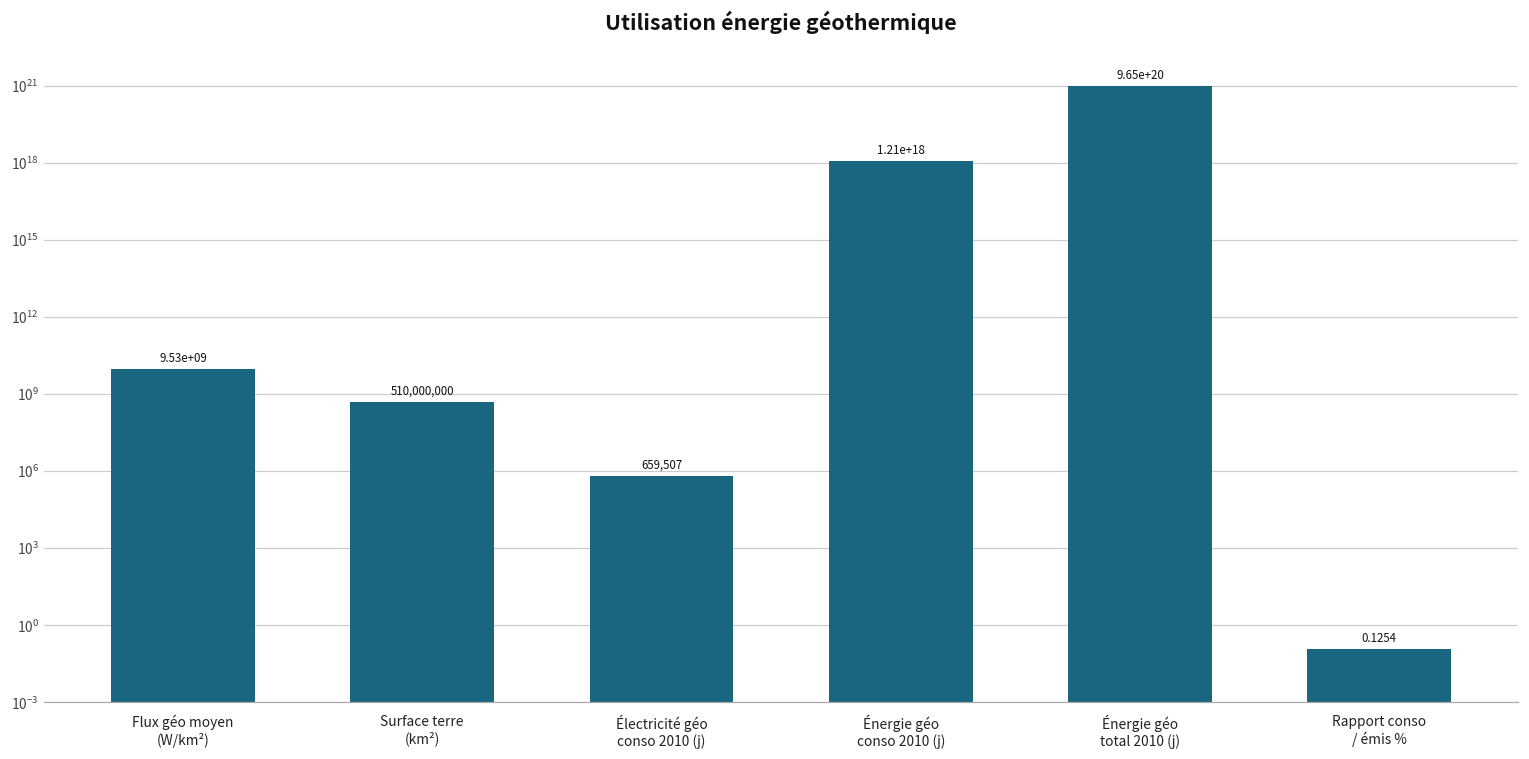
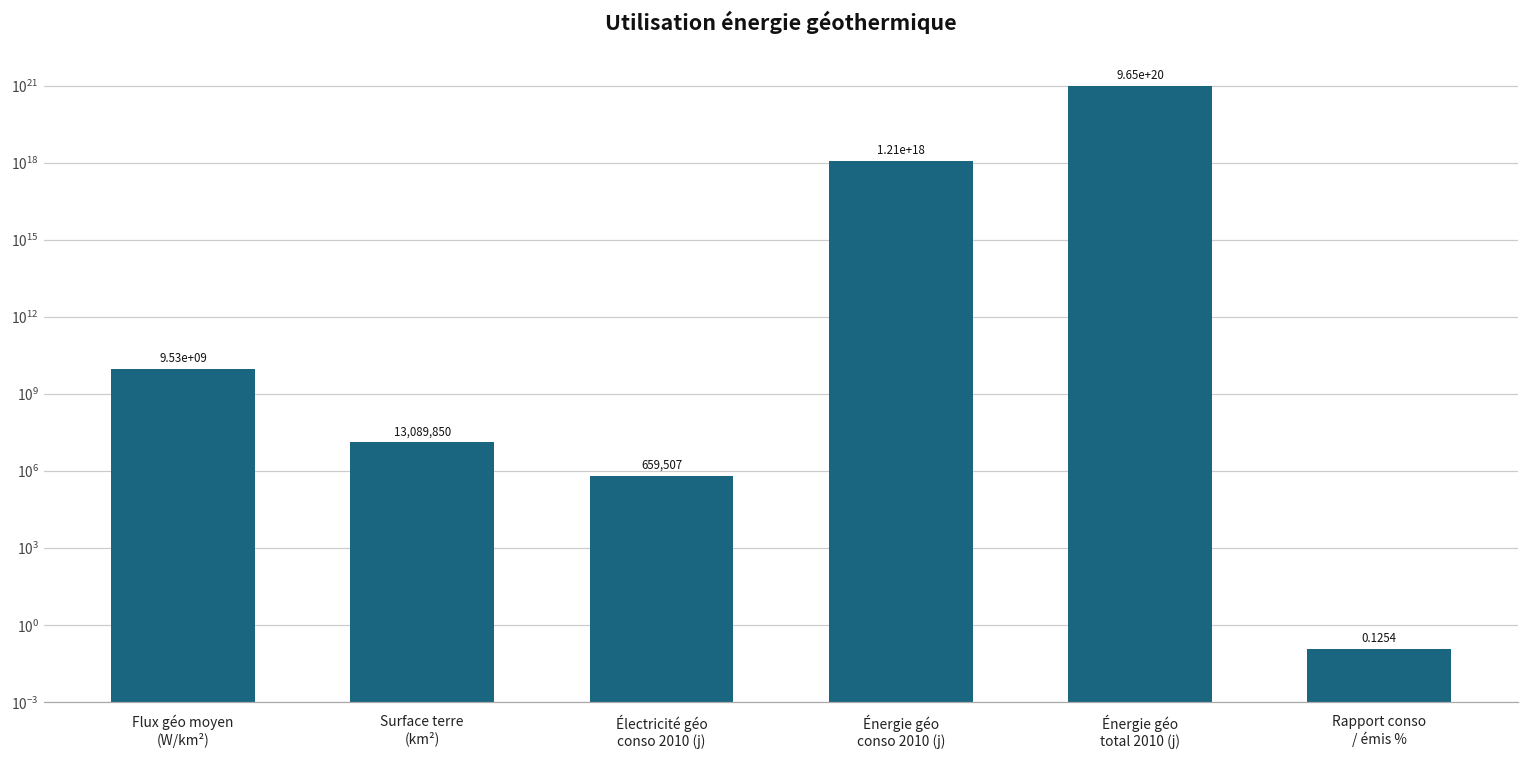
Surface terre (km²): 510,000,000 -> 13,089,850
